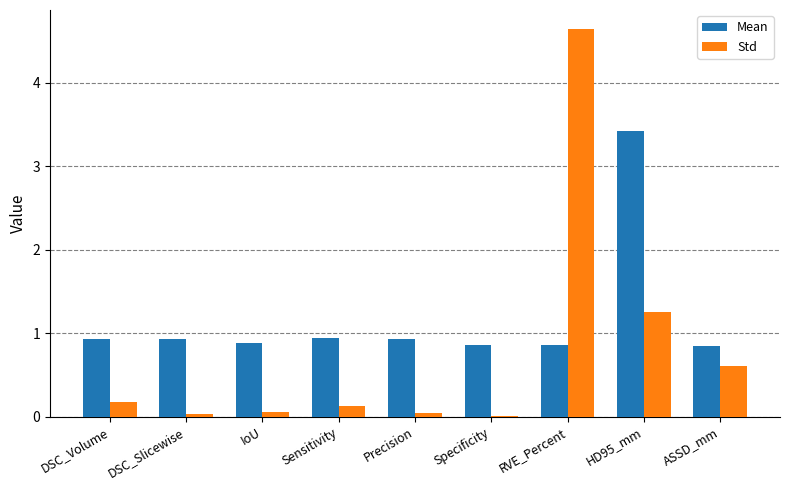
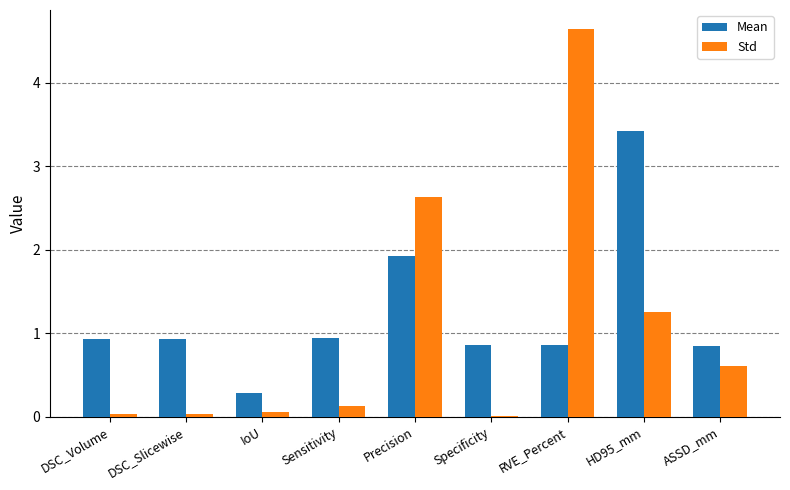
Std, DSC_Volume: 0.2 -> 0.0
Mean, IoU: 0.9 -> 0.3
Mean, Precision: 0.9 -> 1.9
Std, Precision: 0.0 -> 2.6
